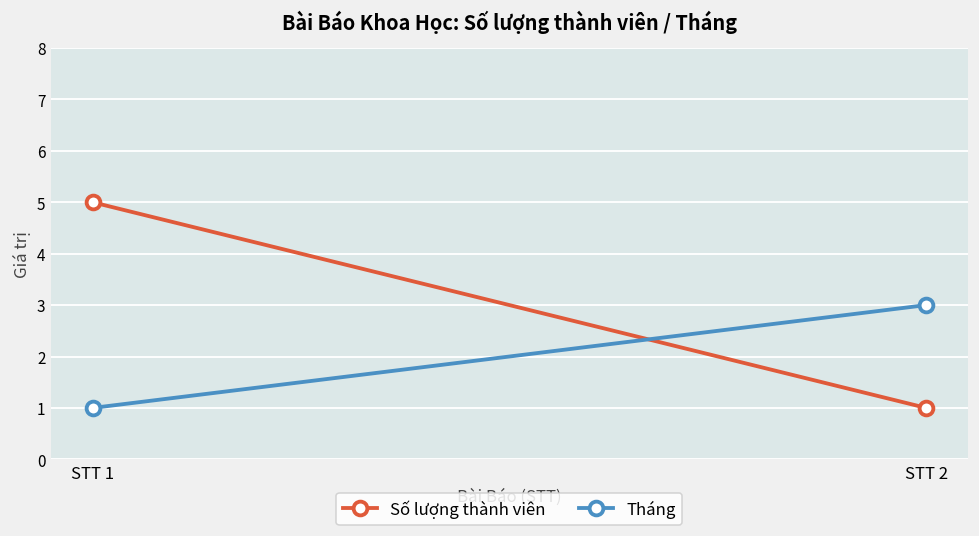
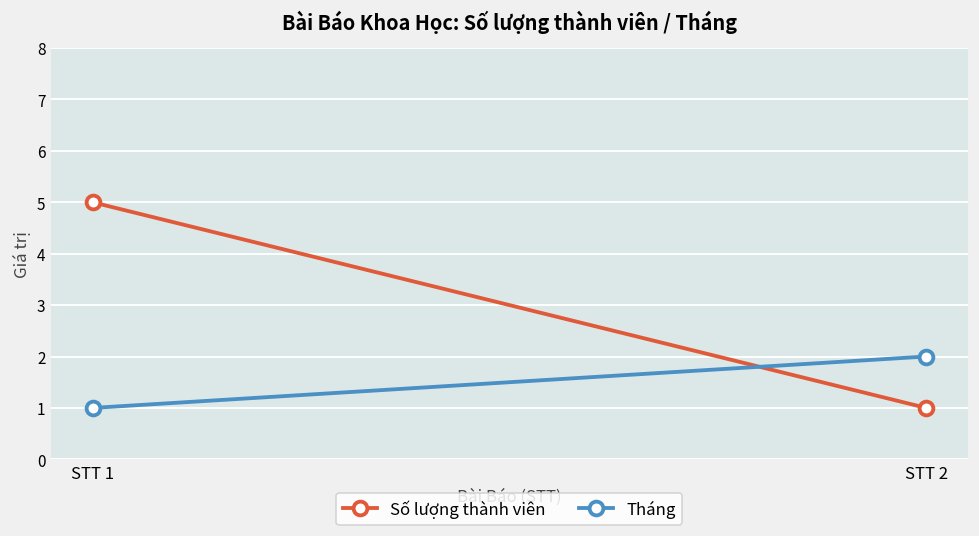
Tháng, STT 2: 3 -> 2
